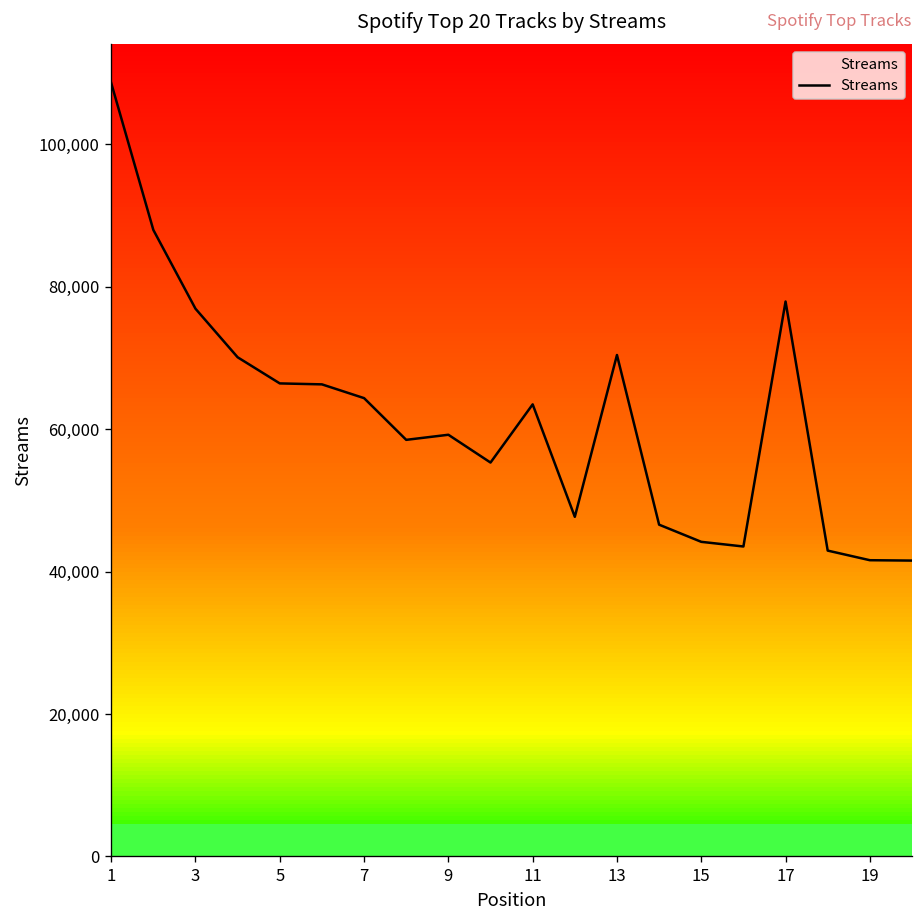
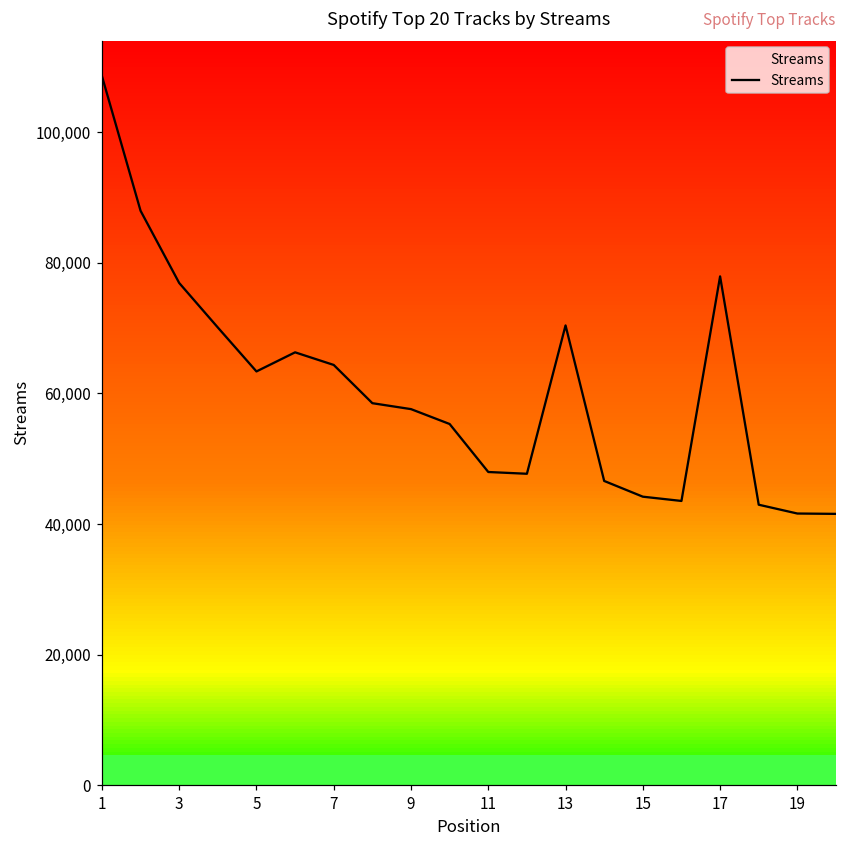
Streams, 5: 66,000 -> 63,000
Streams, 9: 59,000 -> 58,000
Streams, 11: 63,000 -> 48,000
